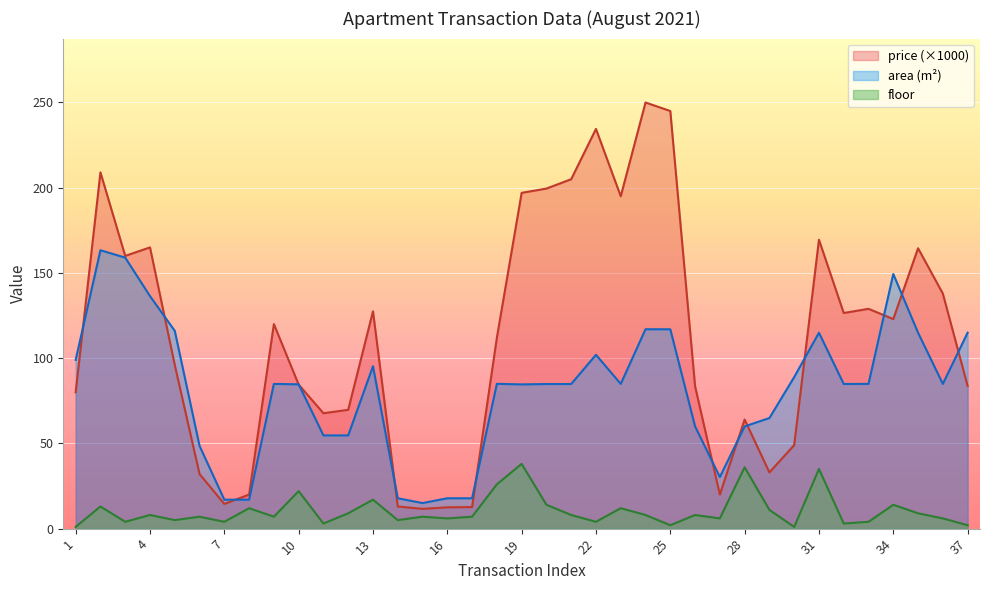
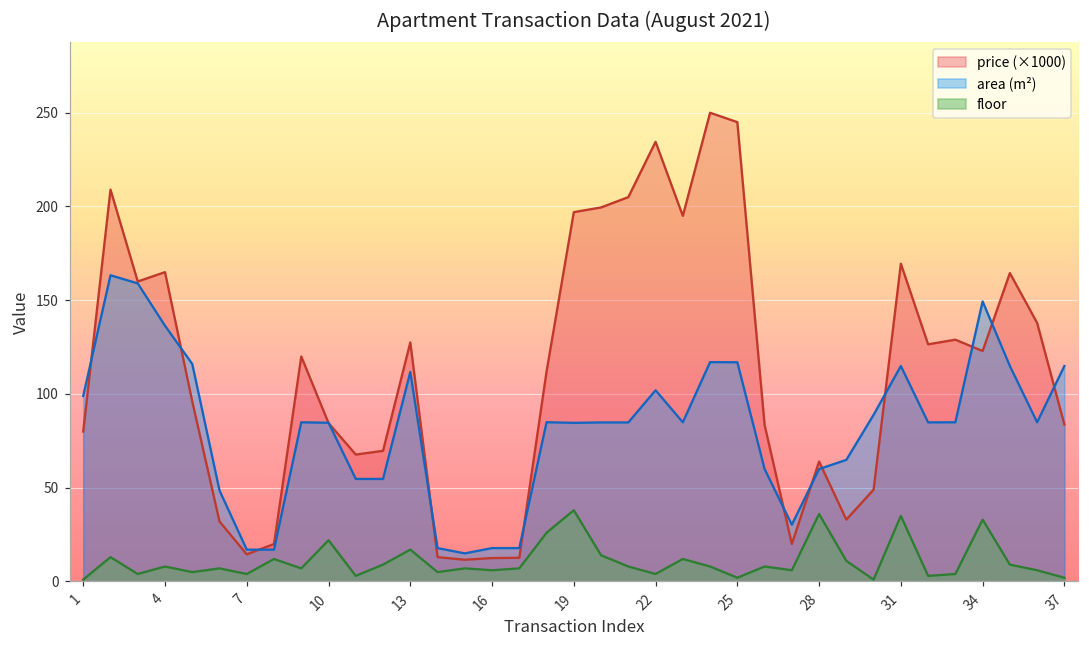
area (m²), 13: 95 -> 112
floor, 34: 14 -> 33
